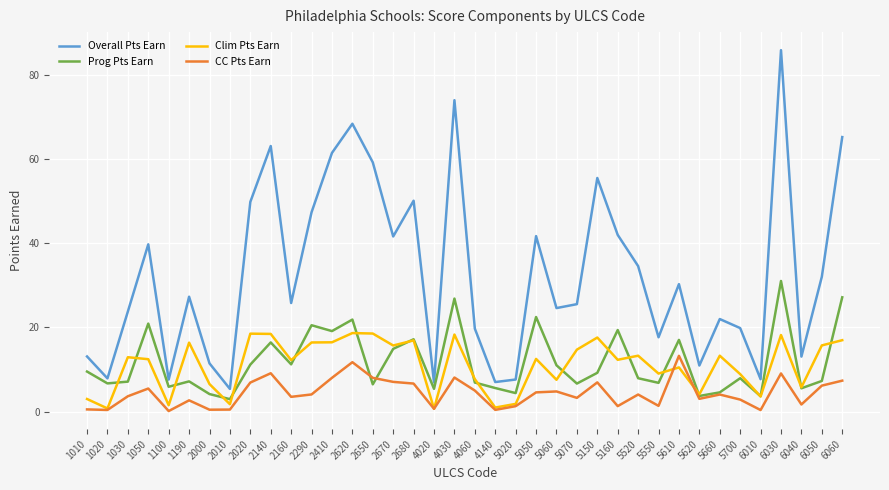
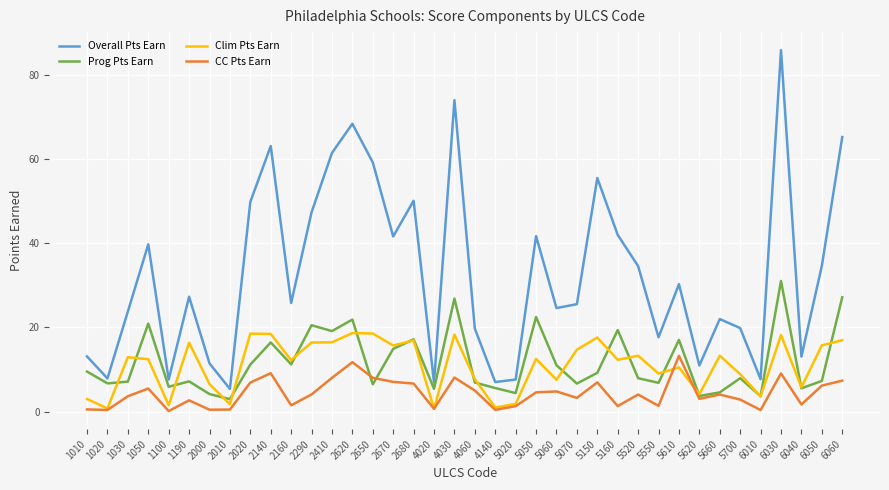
CC Pts Earn, 2160: 4 -> 2
Overall Pts Earn, 6050: 32 -> 35
